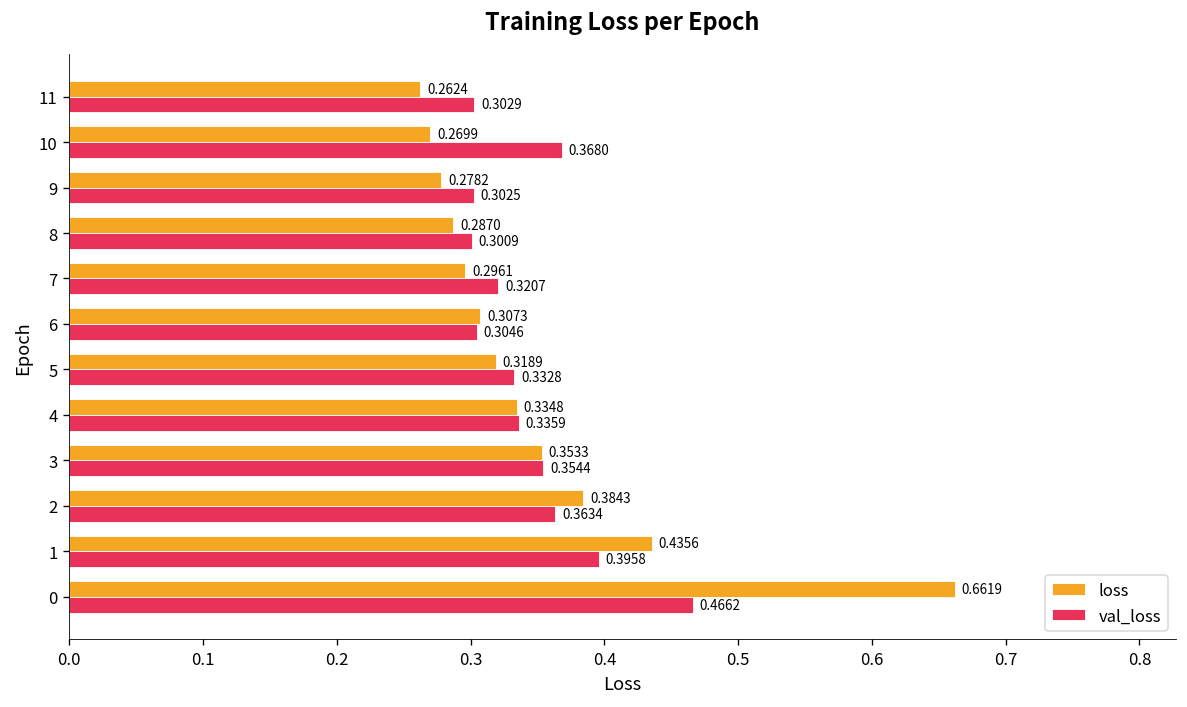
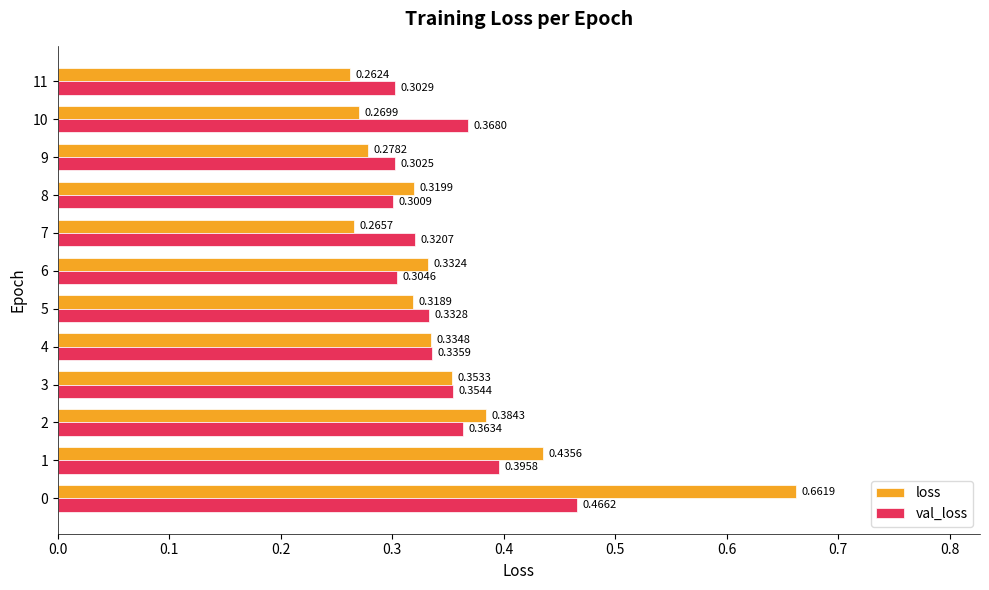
loss, 8: 0.2870 -> 0.3199
loss, 7: 0.2961 -> 0.2657
loss, 6: 0.3073 -> 0.3324
